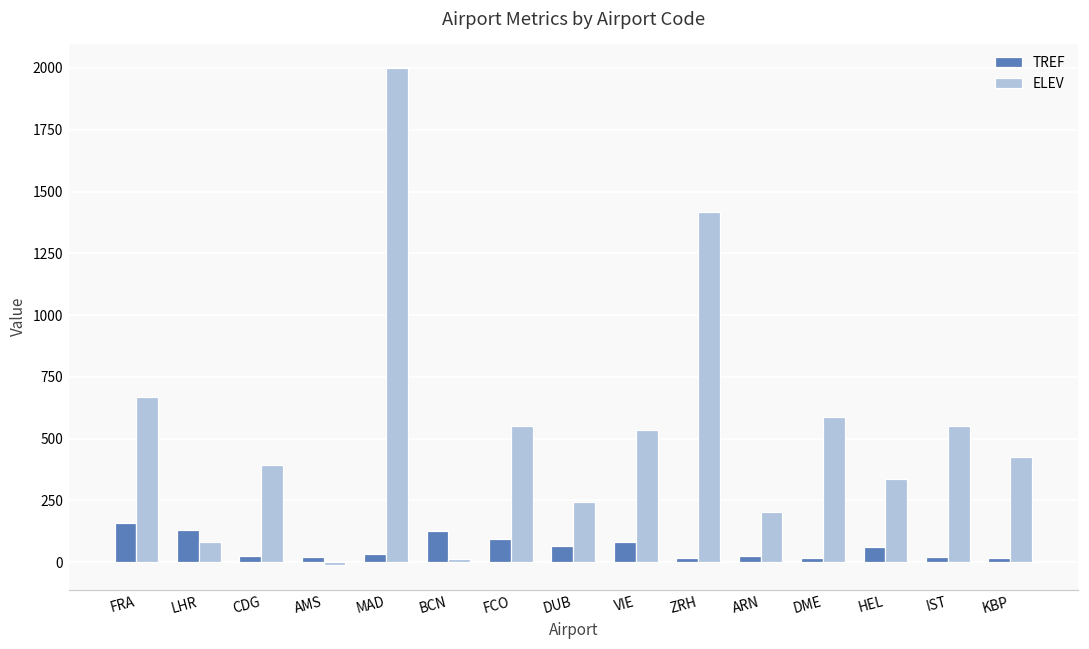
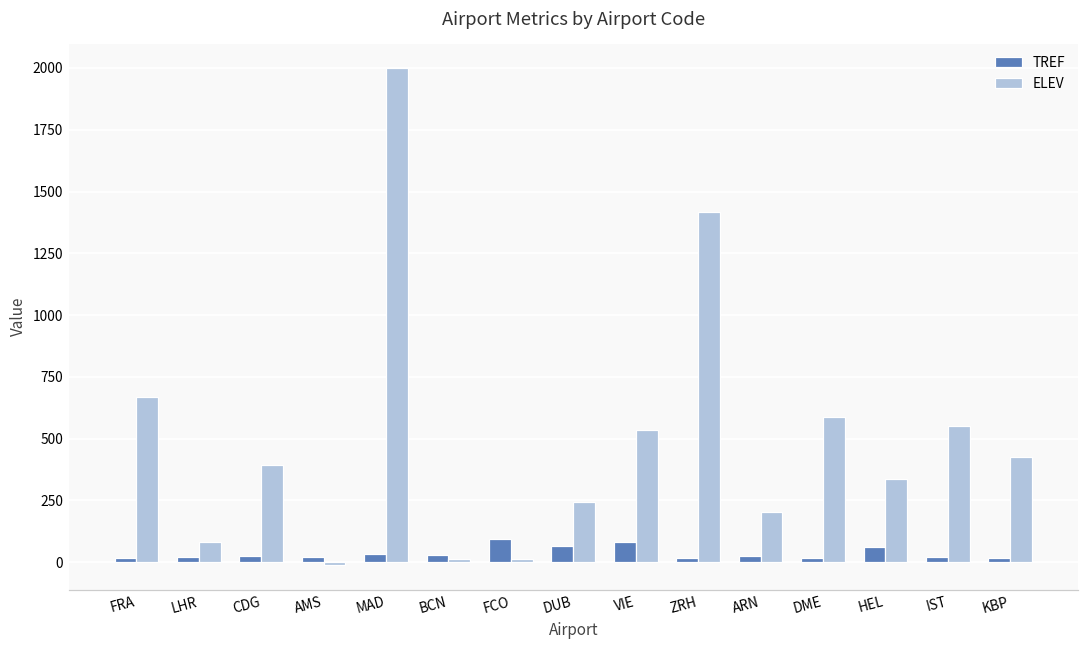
TREF, FRA: 160 -> 20
TREF, LHR: 130 -> 20
TREF, BCN: 130 -> 30
ELEV, FCO: 550 -> 10
